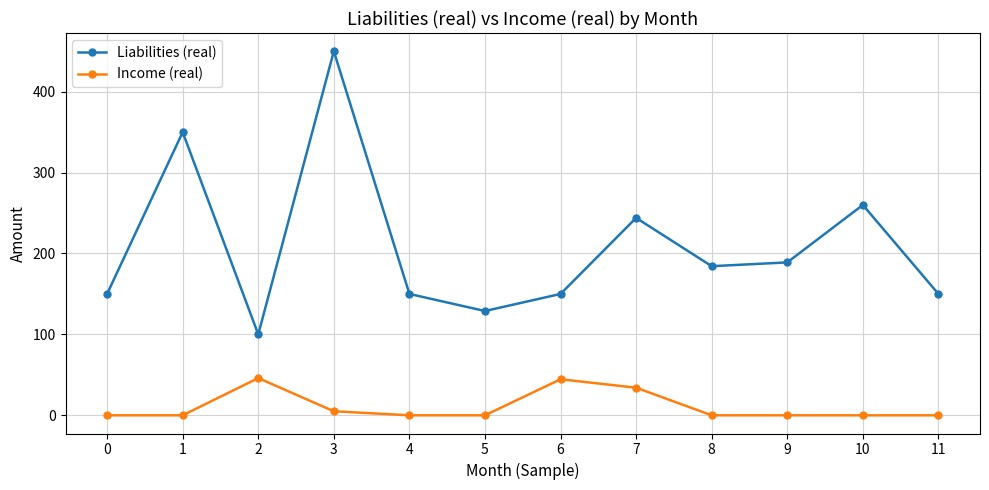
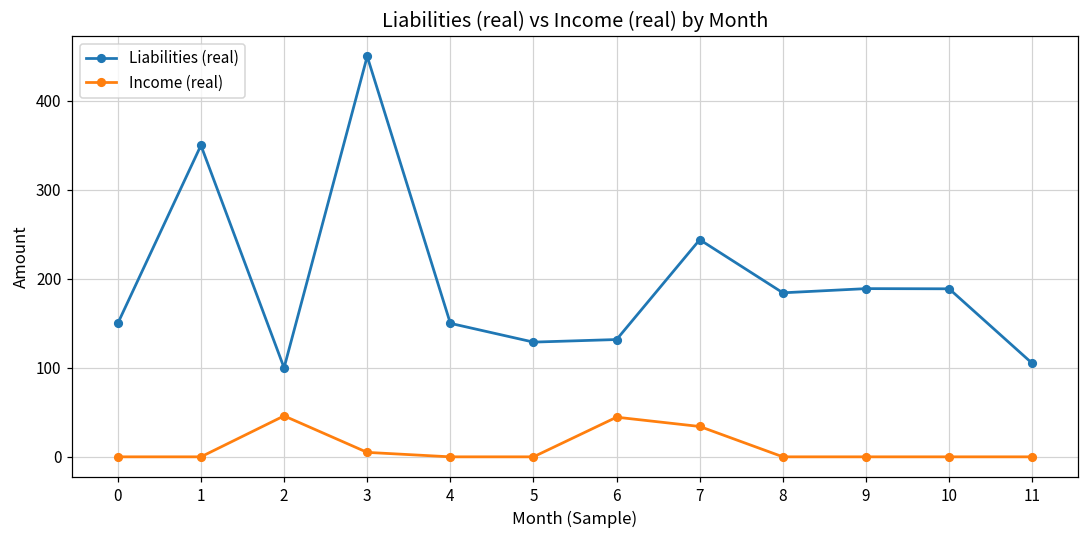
Liabilities (real), 6: 150 -> 130
Liabilities (real), 10: 260 -> 190
Liabilities (real), 11: 150 -> 110
